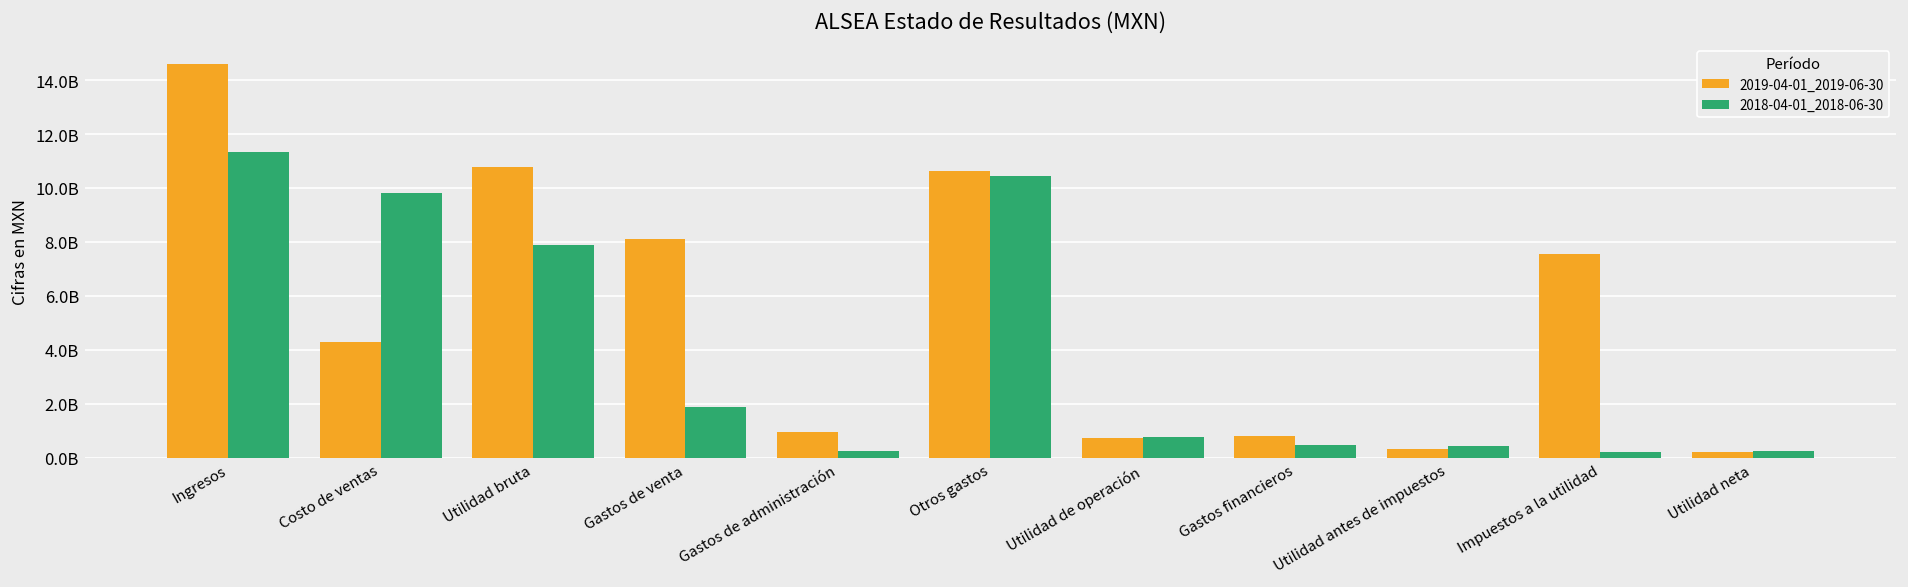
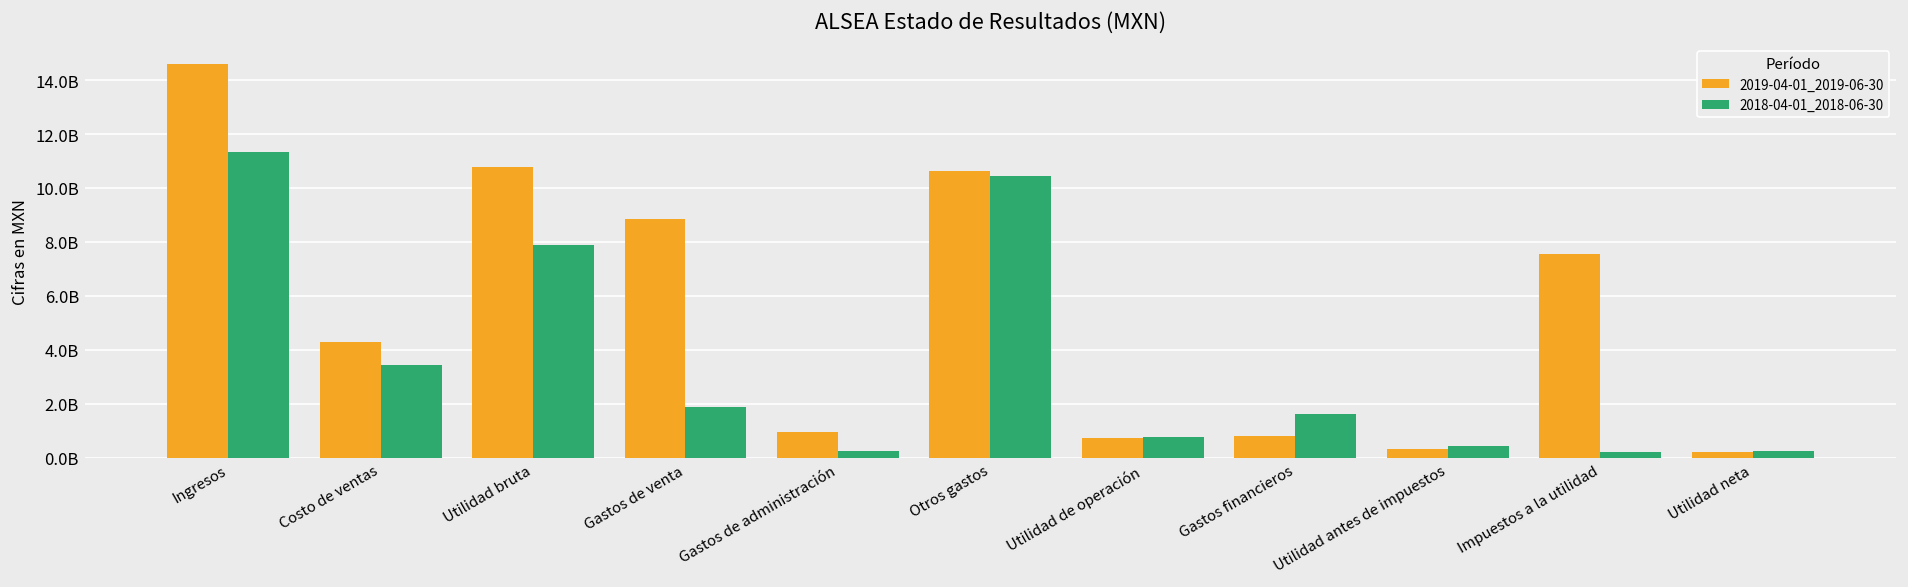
2018-04-01_2018-06-30, Costo de ventas: 9800000000 -> 3500000000
2019-04-01_2019-06-30, Gastos de venta: 8100000000 -> 8800000000
2018-04-01_2018-06-30, Gastos financieros: 500000000 -> 1600000000
